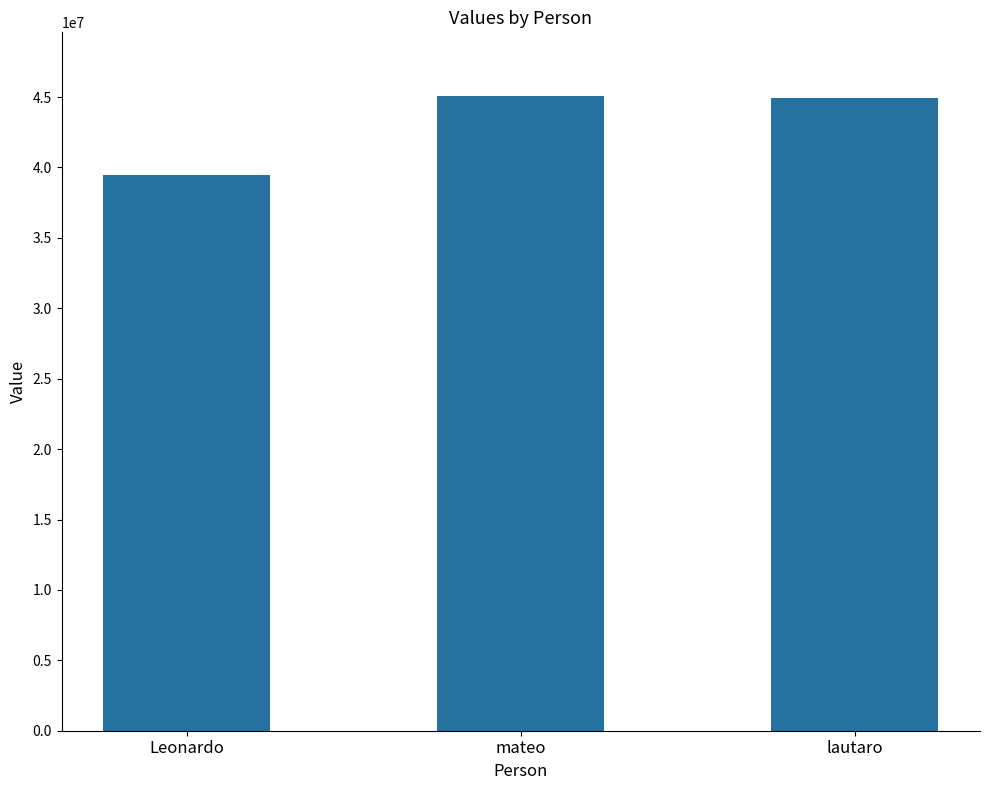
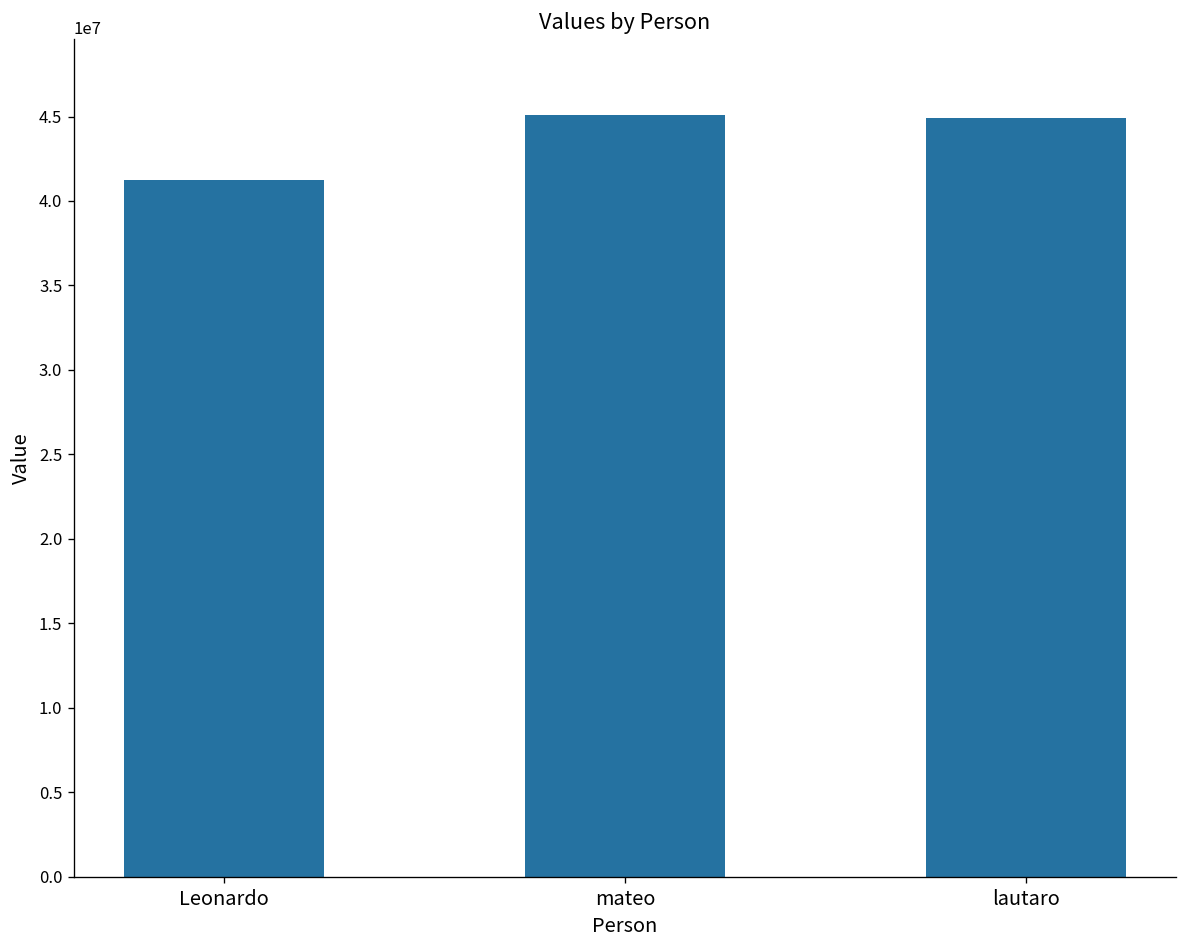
Leonardo: 39500000 -> 41200000
